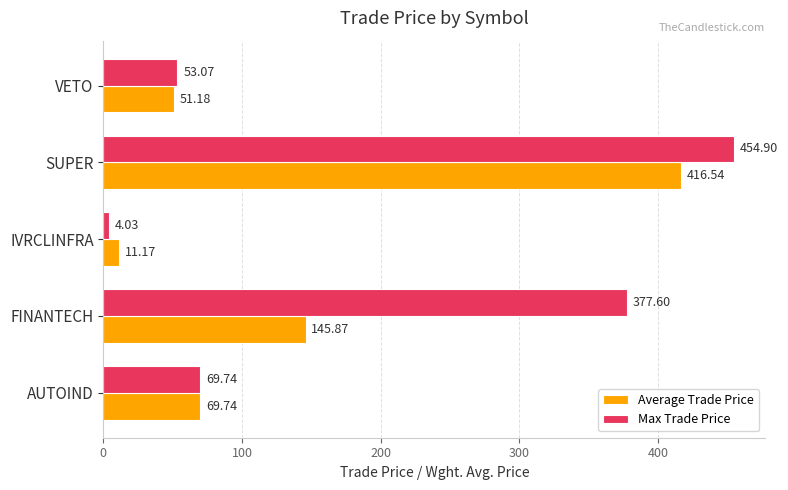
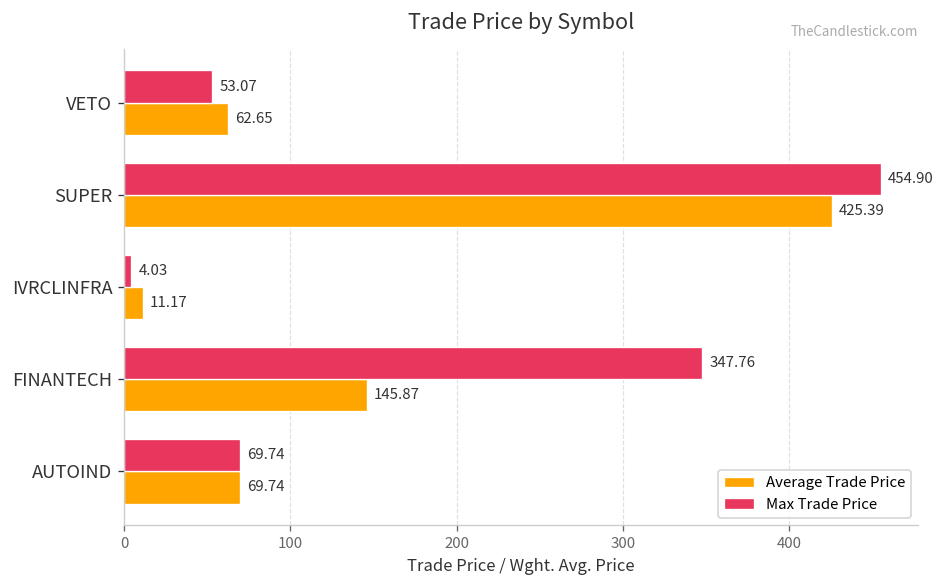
Average Trade Price, VETO: 51.18 -> 62.65
Average Trade Price, SUPER: 416.54 -> 425.39
Max Trade Price, FINANTECH: 377.60 -> 347.76
